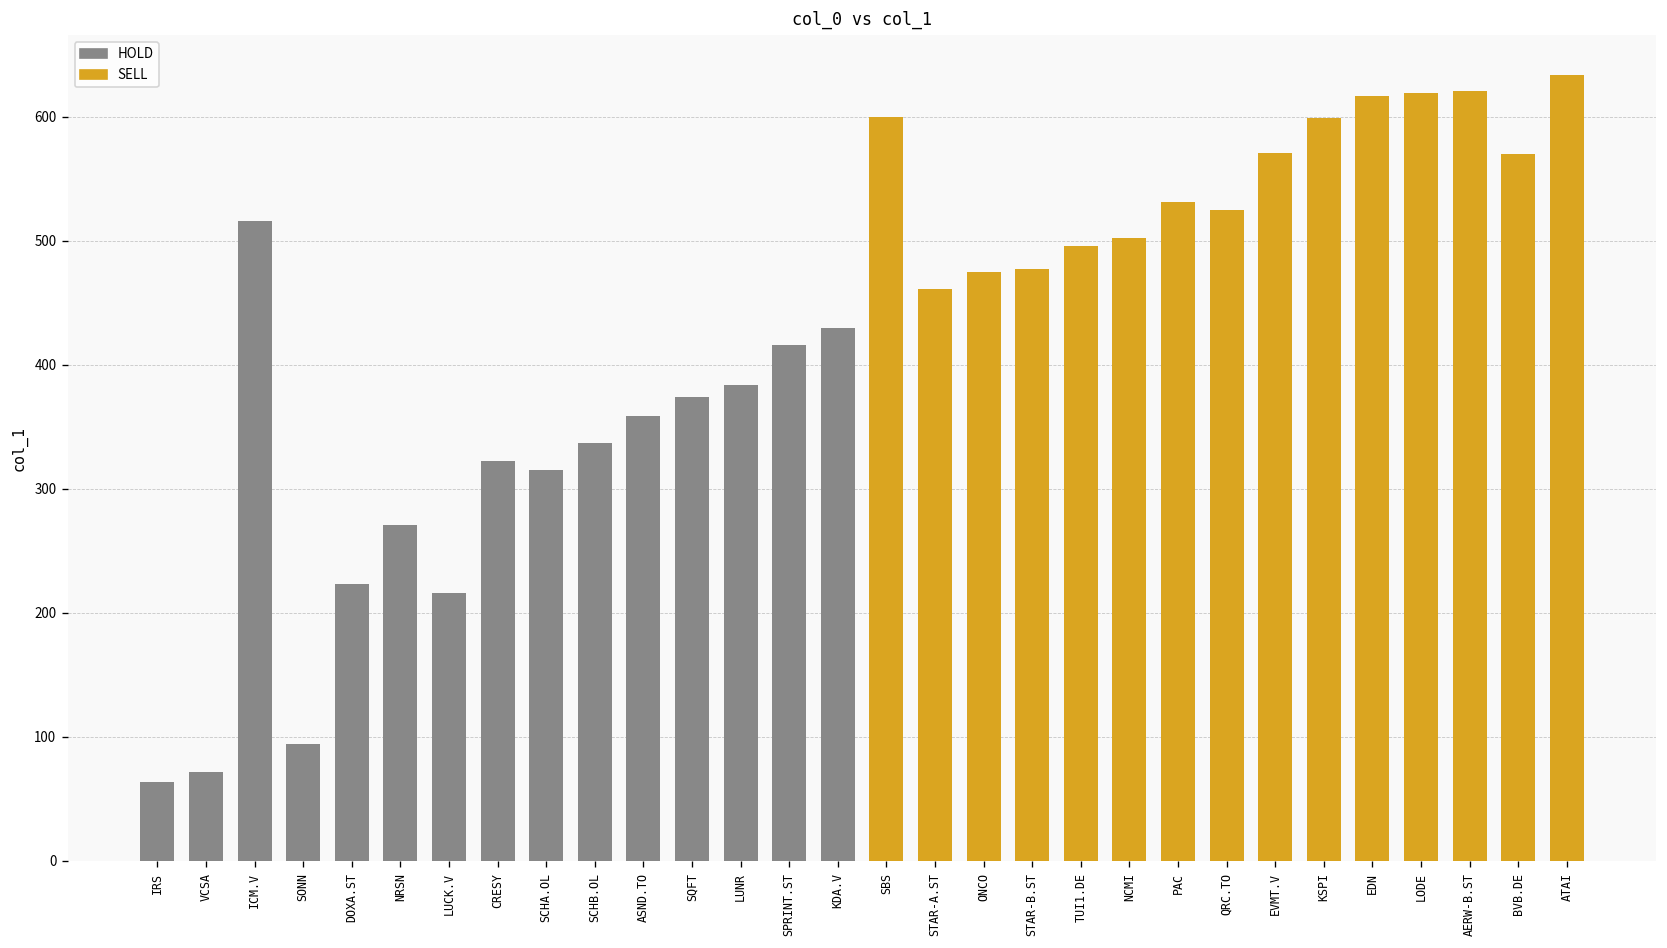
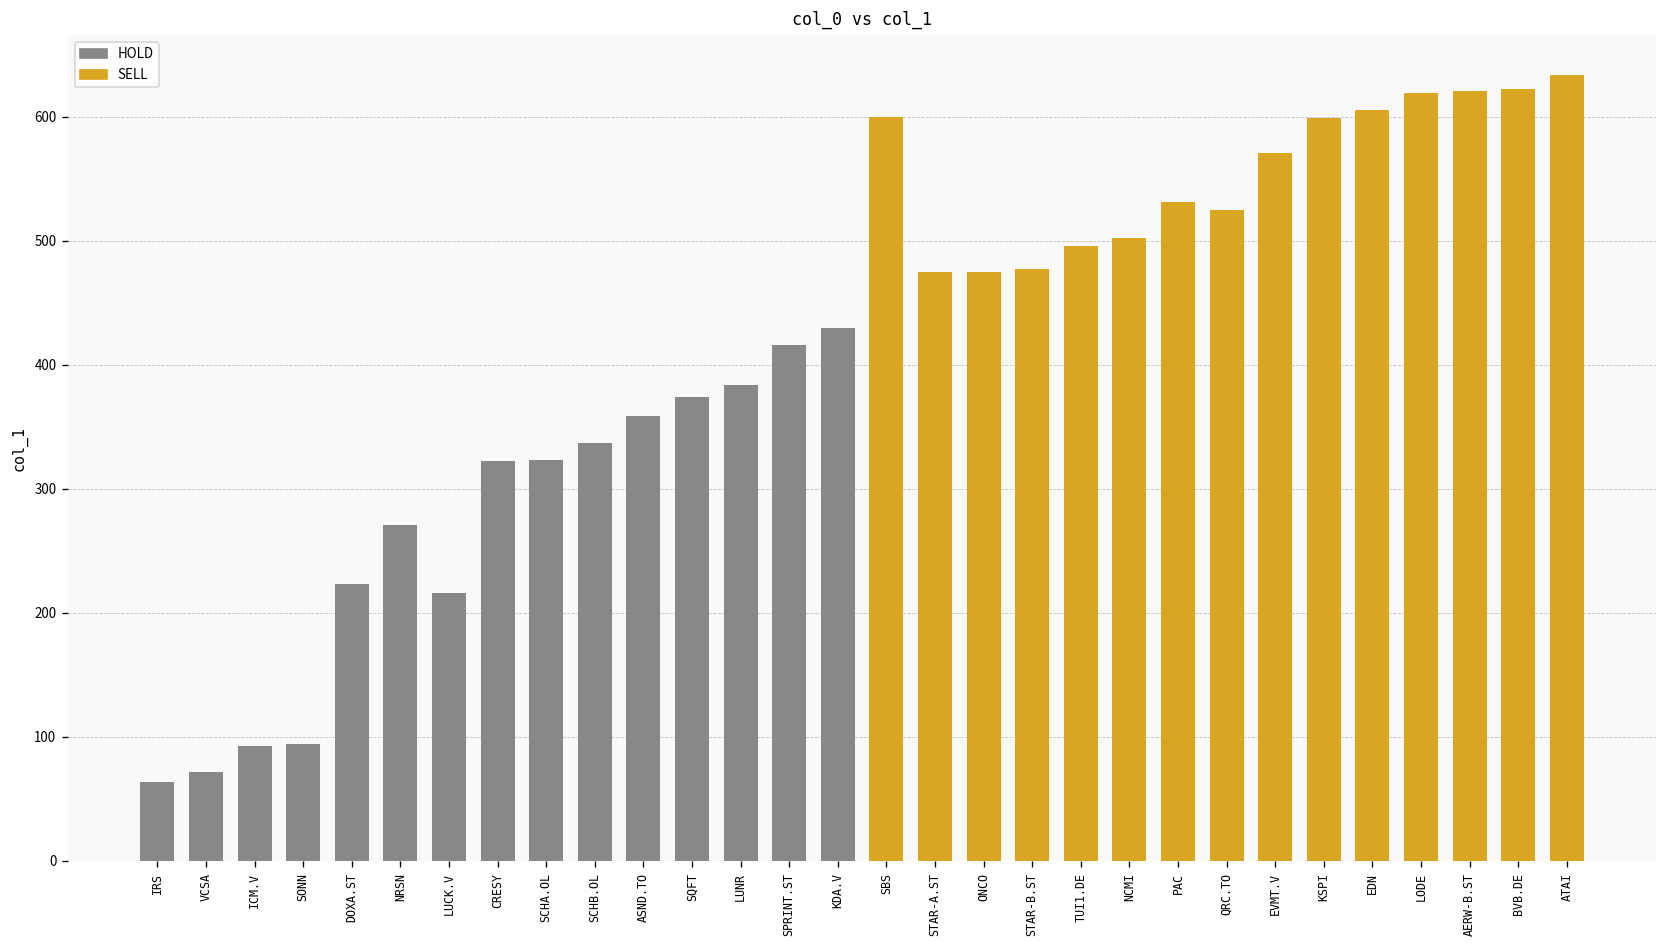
HOLD, ICM.V: 516 -> 93
HOLD, SCHA.OL: 315 -> 323
SELL, STAR-A.ST: 461 -> 475
SELL, EDN: 617 -> 605
SELL, BVB.DE: 570 -> 622
